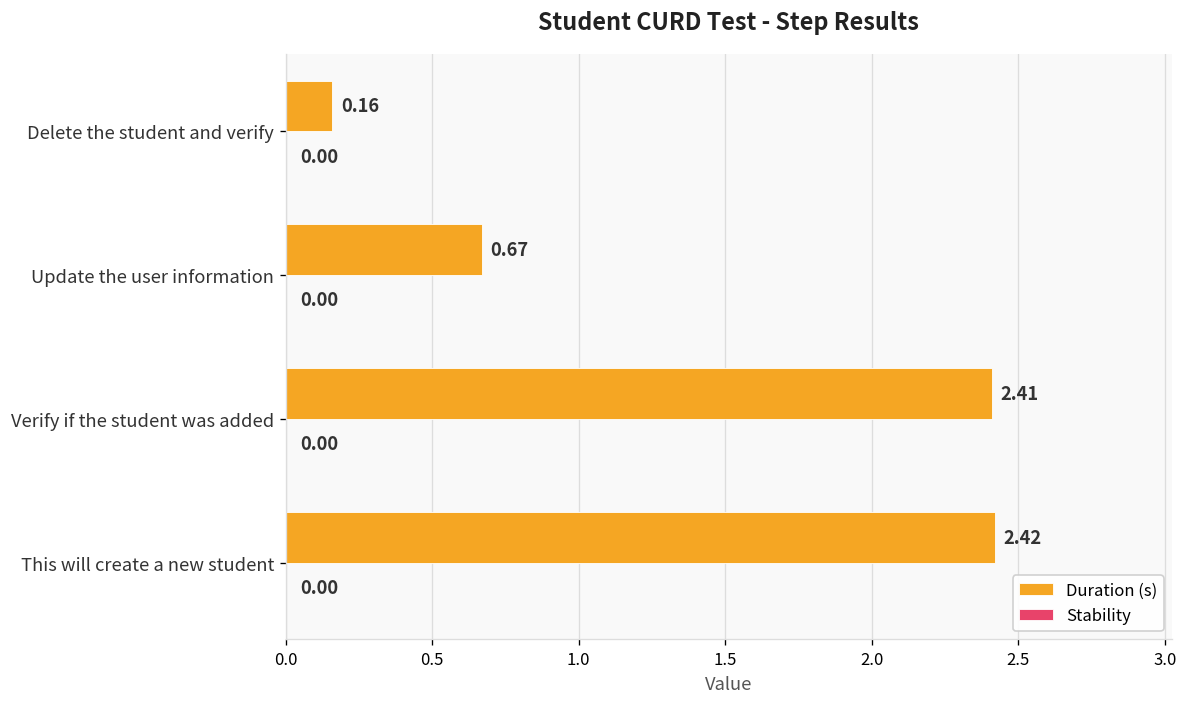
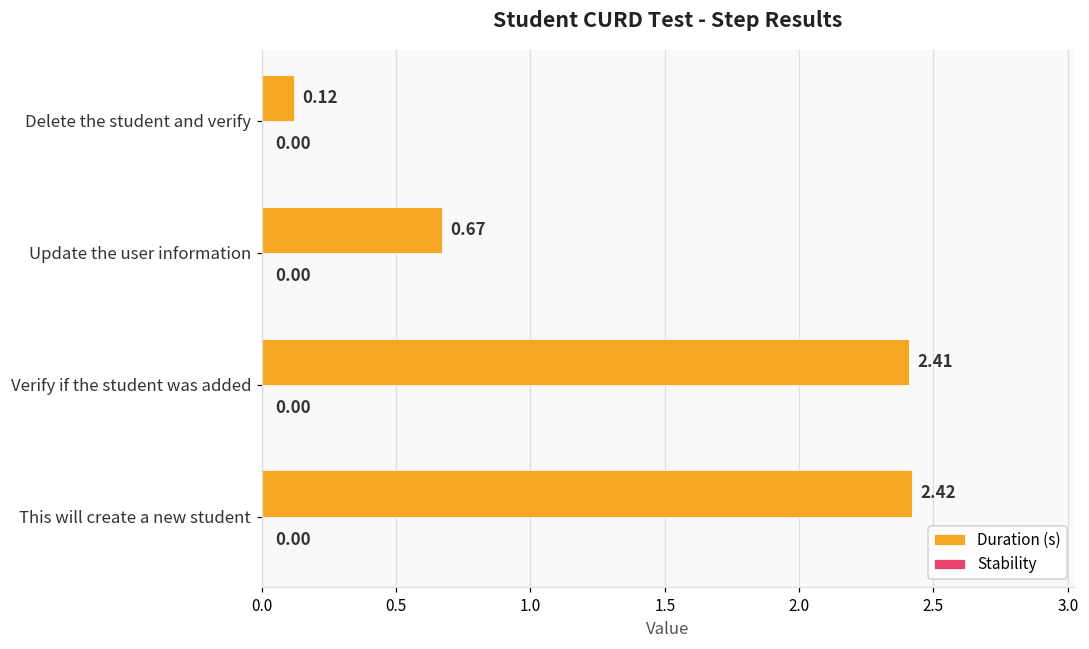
Duration (s), Delete the student and verify: 0.16 -> 0.12
